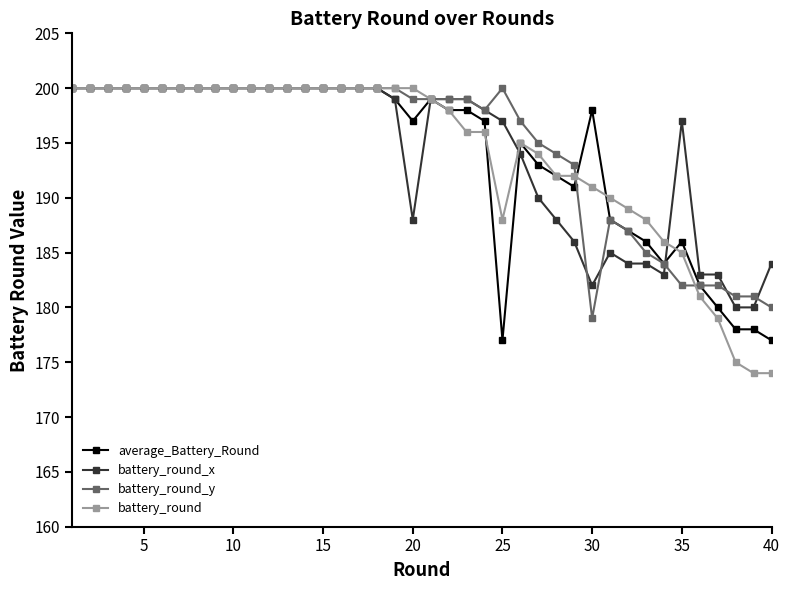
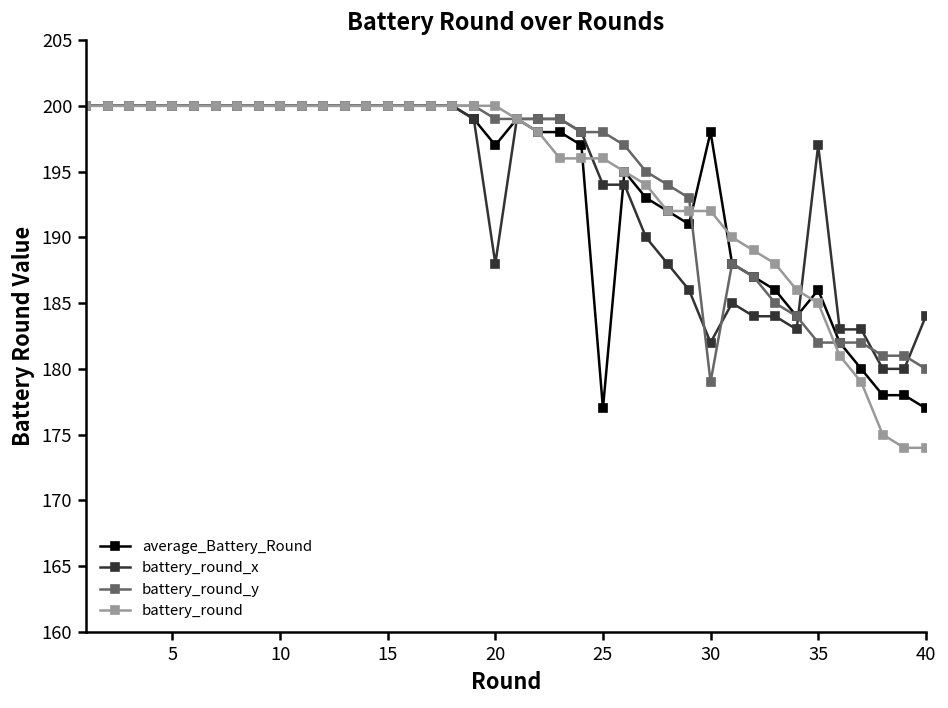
battery_round_x, 25: 197 -> 194
battery_round_y, 25: 200 -> 198
battery_round, 25: 188 -> 196
battery_round, 30: 191 -> 192
